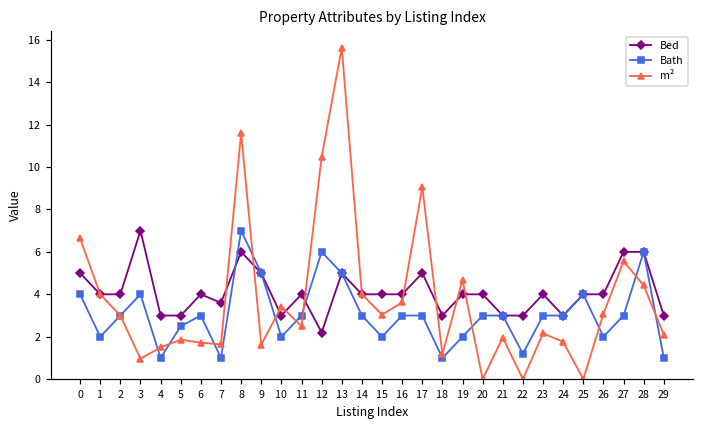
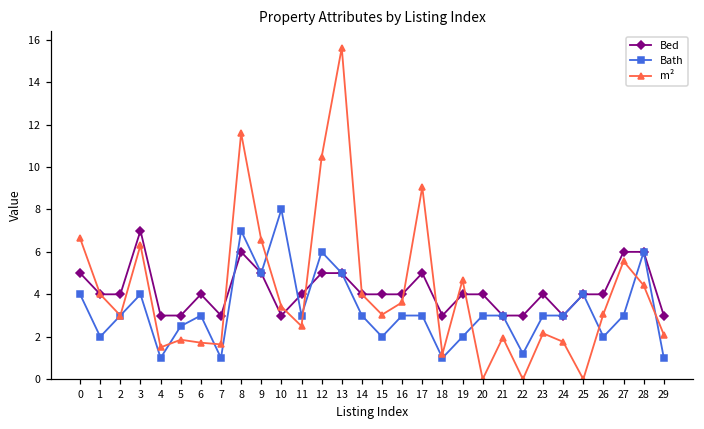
m², 3: 1.0 -> 6.3
Bed, 7: 3.6 -> 3.0
m², 9: 1.6 -> 6.6
Bath, 10: 2 -> 8
Bed, 12: 2.2 -> 5.0
